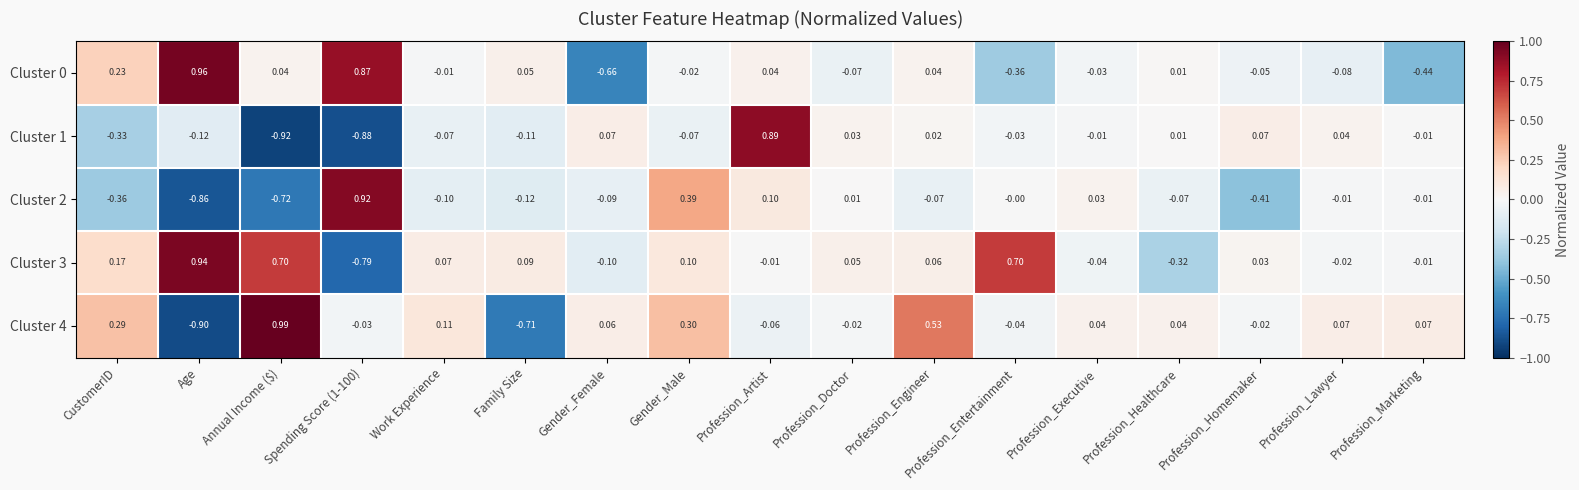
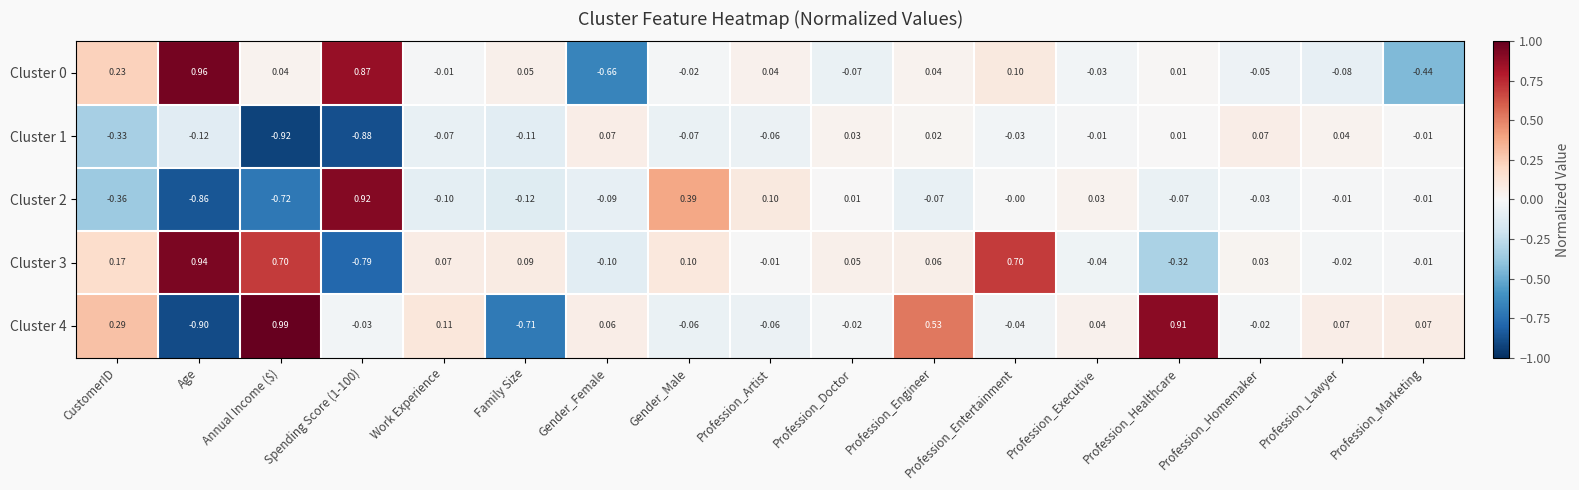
Cluster 0, Profession_Entertainment: -0.36 -> 0.10
Cluster 1, Profession_Artist: 0.89 -> -0.06
Cluster 2, Profession_Homemaker: -0.41 -> -0.03
Cluster 4, Gender_Male: 0.30 -> -0.06
Cluster 4, Profession_Healthcare: 0.04 -> 0.91
